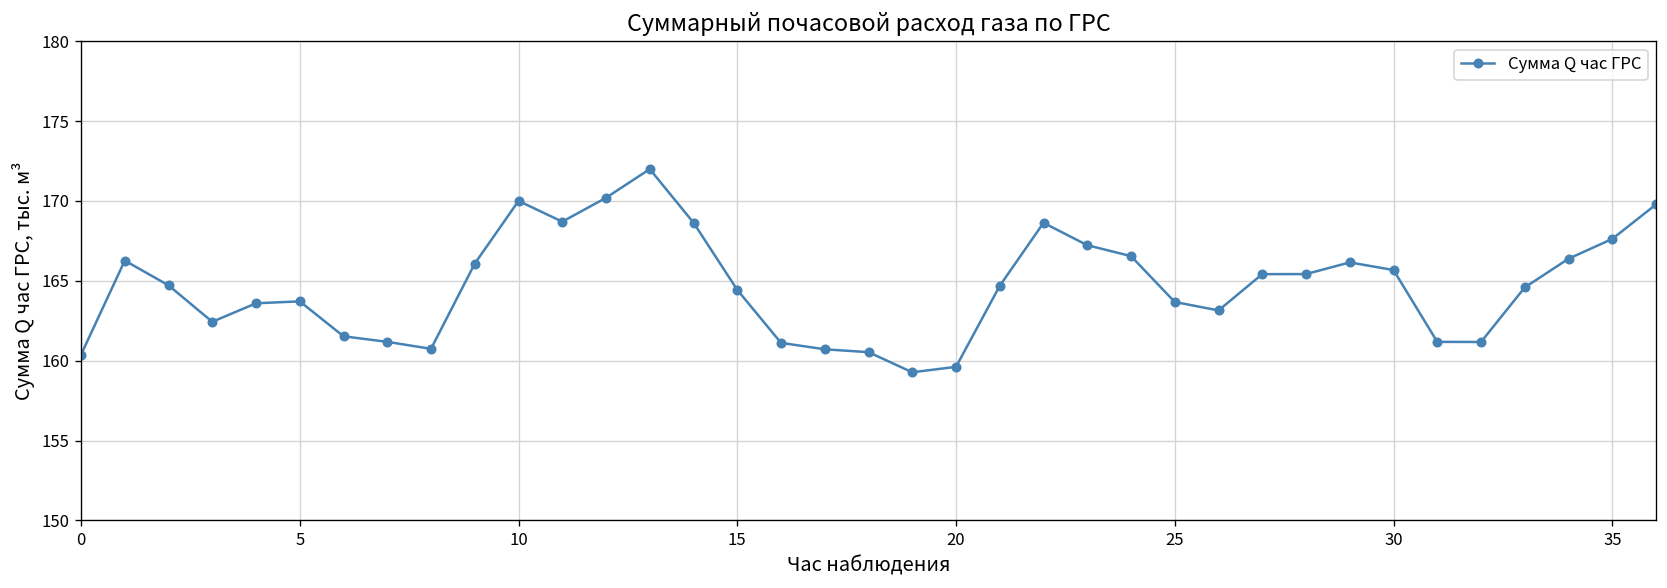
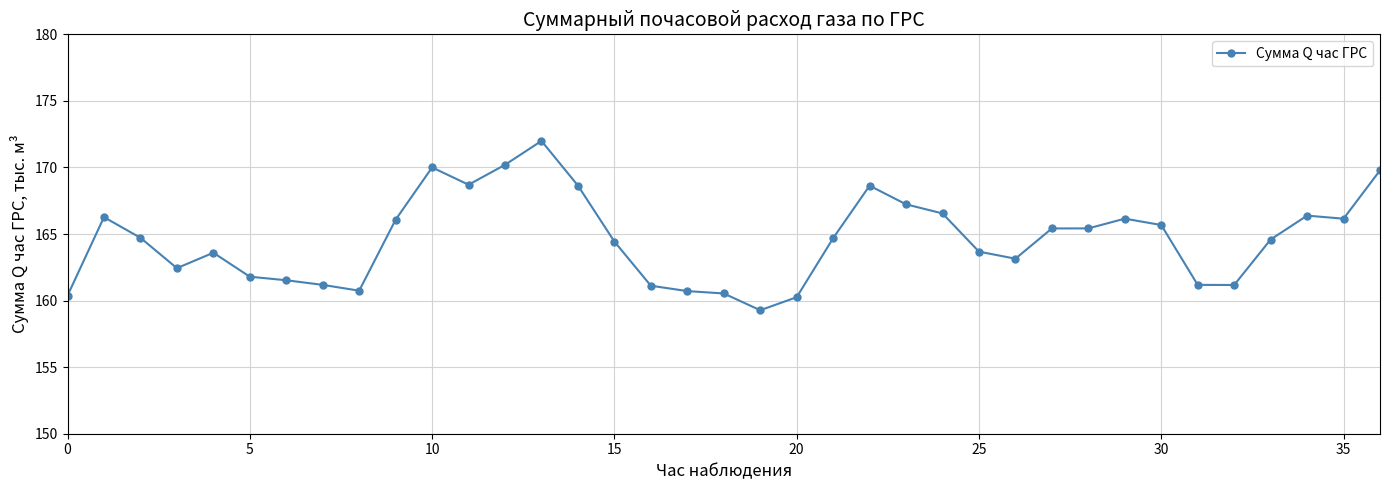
5: 163.7 -> 161.8
20: 159.6 -> 160.3
35: 167.6 -> 166.2
